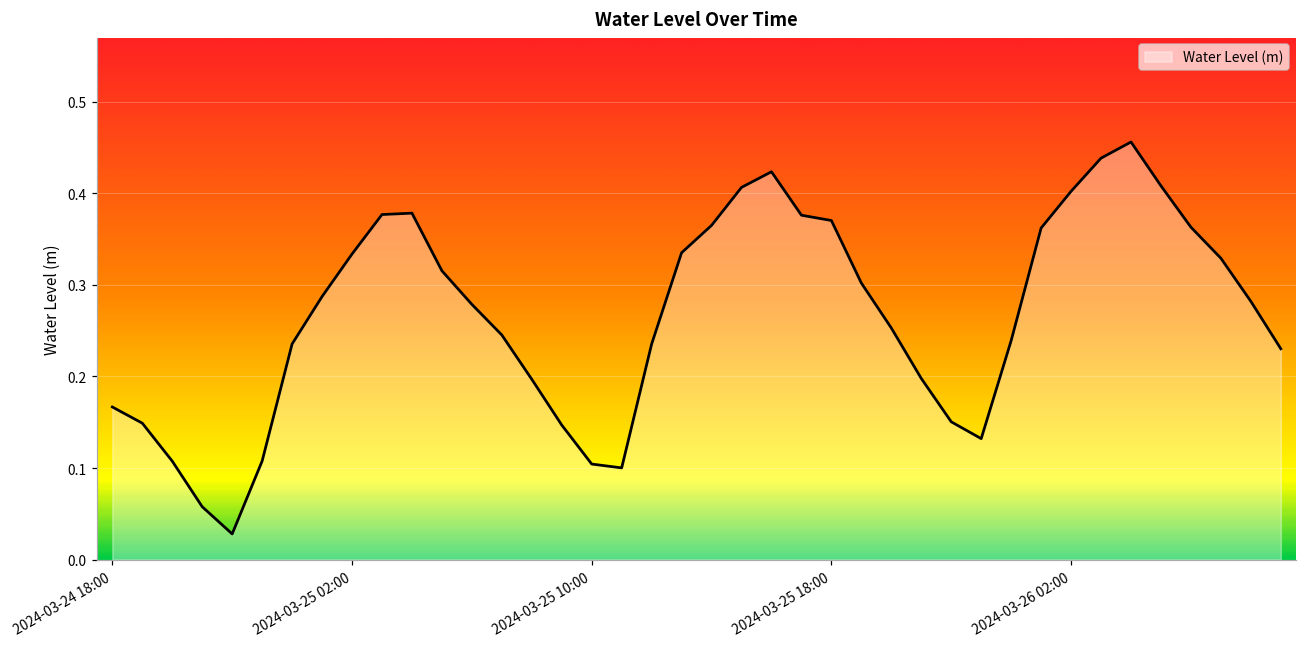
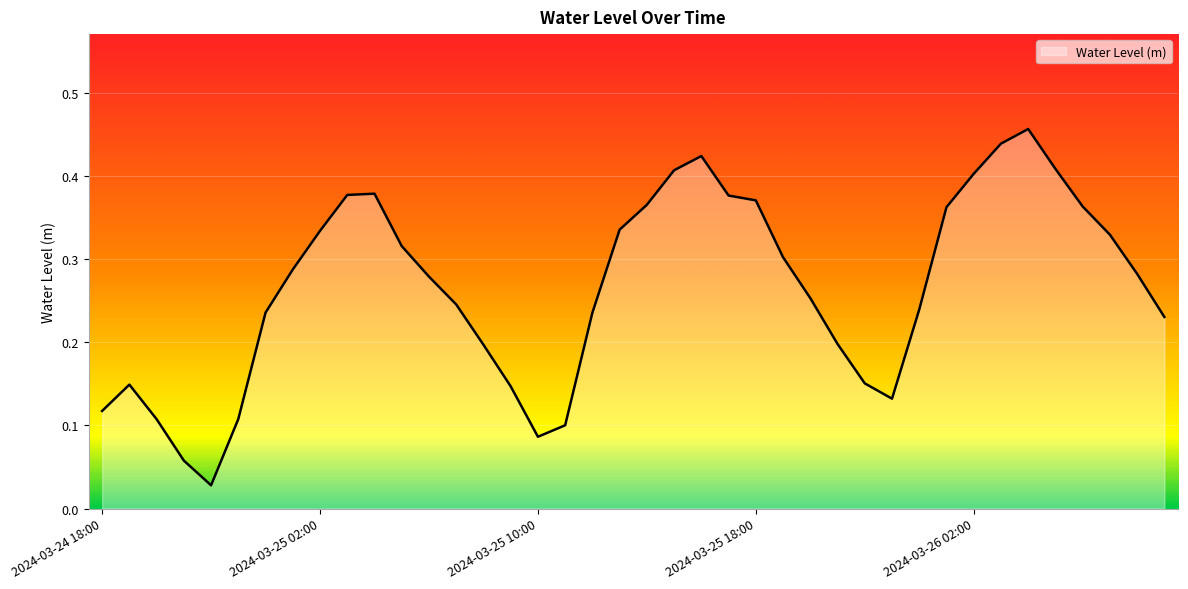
2024-03-24 18:00: 0.17 -> 0.12
2024-03-25 10:00: 0.10 -> 0.09
